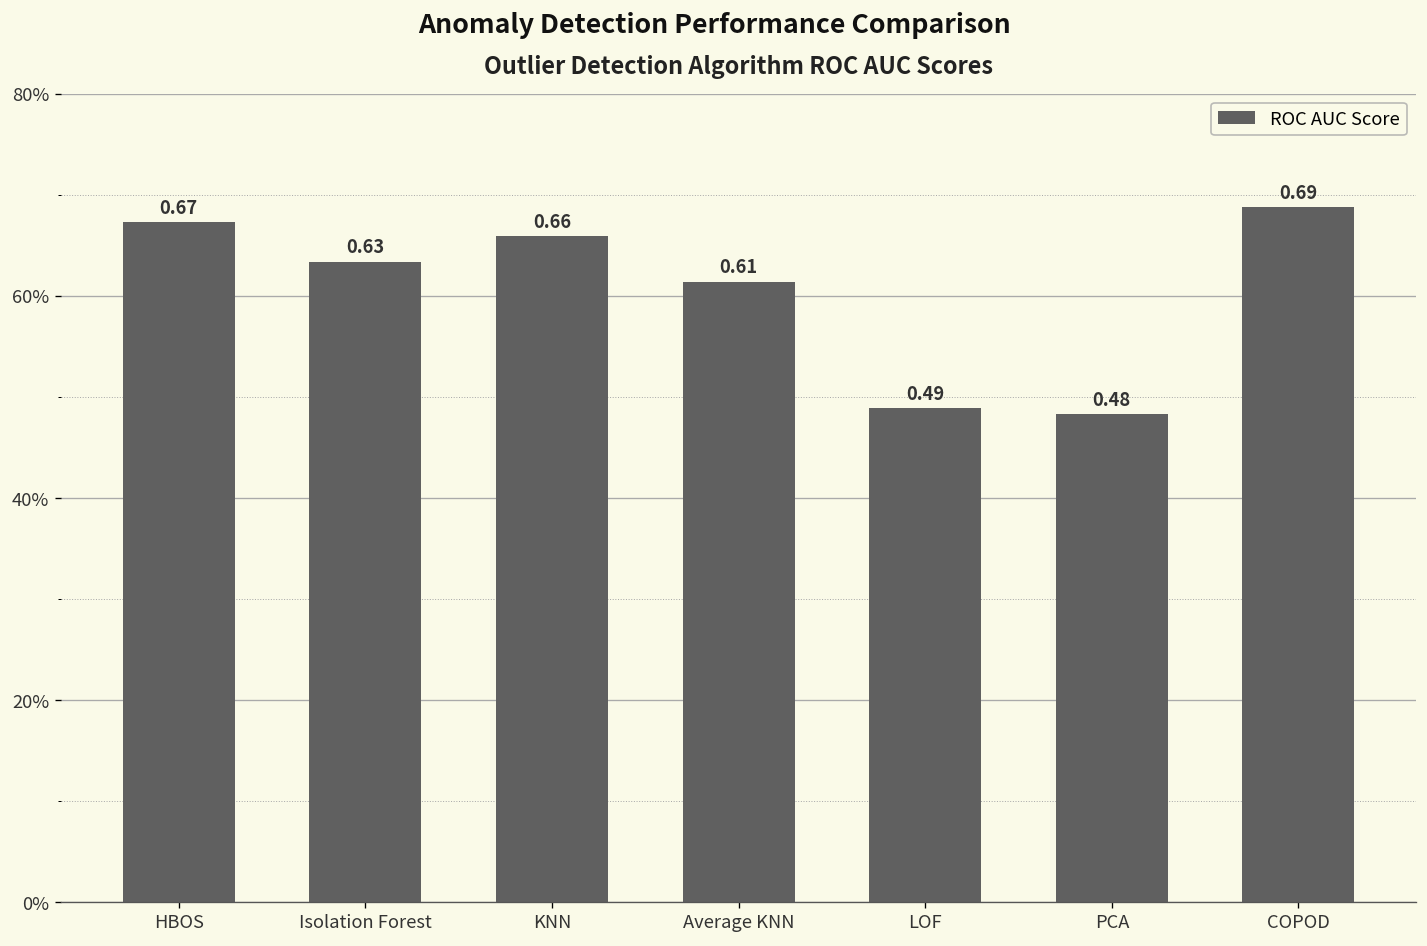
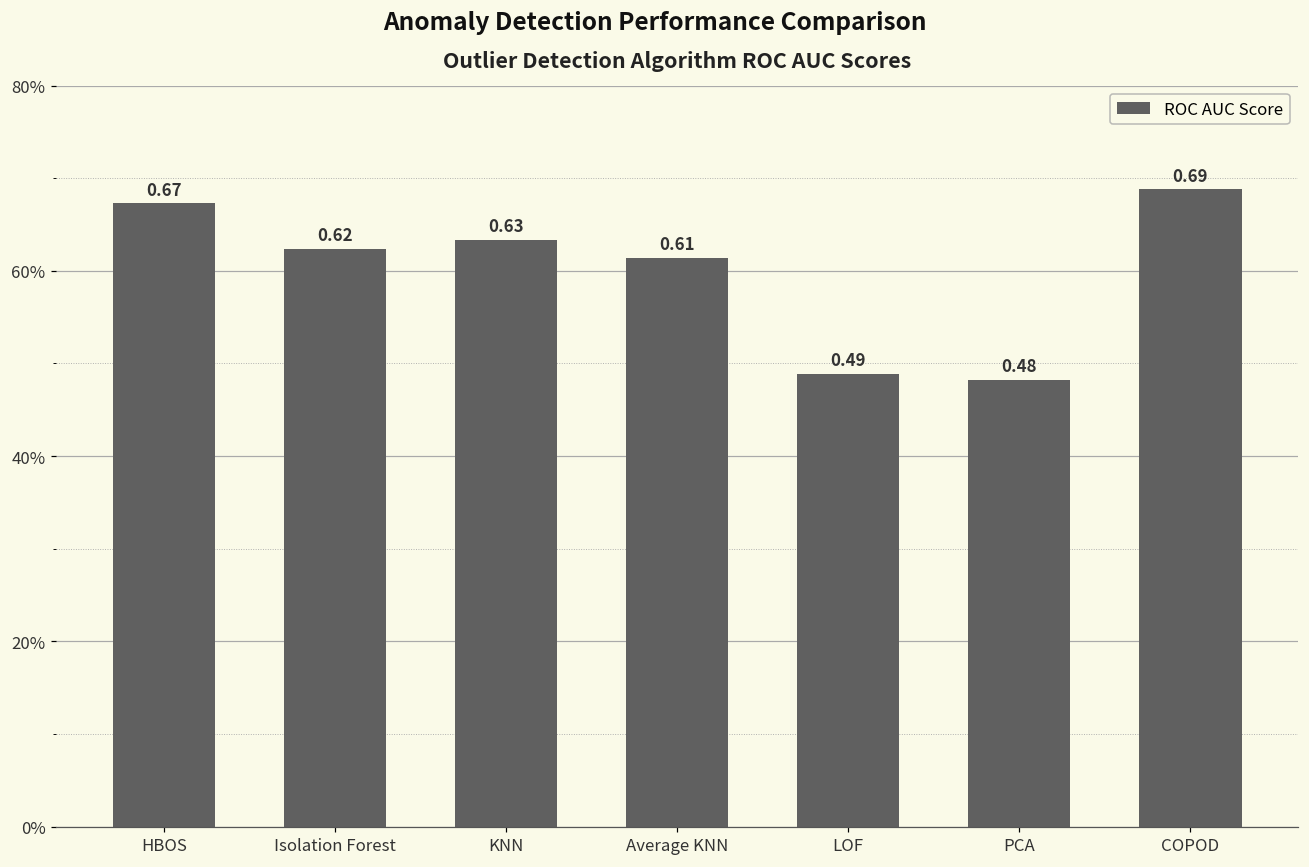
Isolation Forest: 0.63 -> 0.62
KNN: 0.66 -> 0.63
